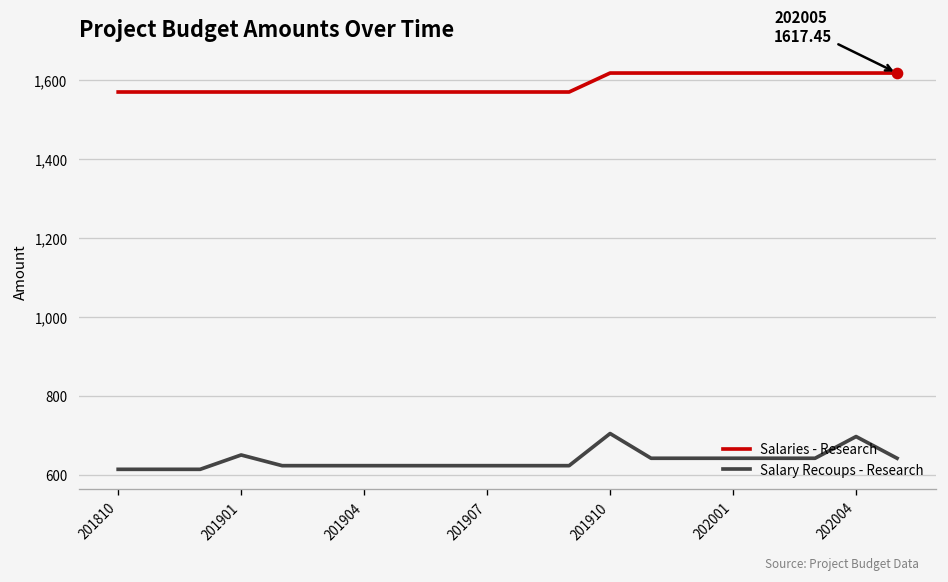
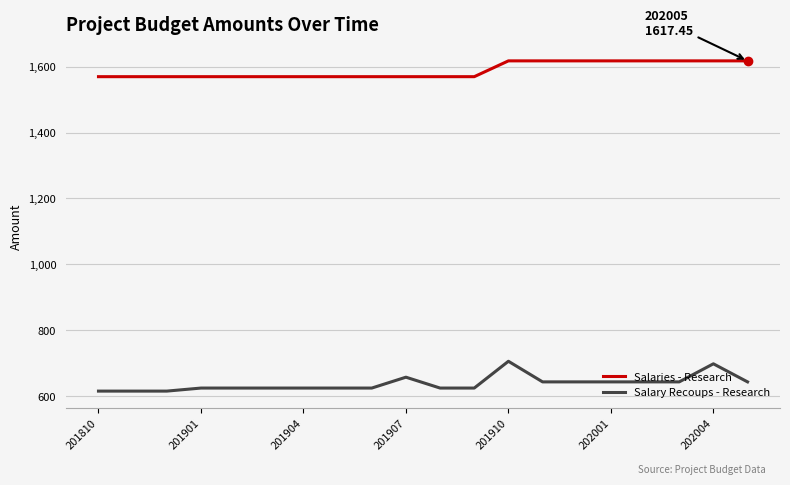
Salary Recoups - Research, 201901: 650 -> 620
Salary Recoups - Research, 201907: 620 -> 660
